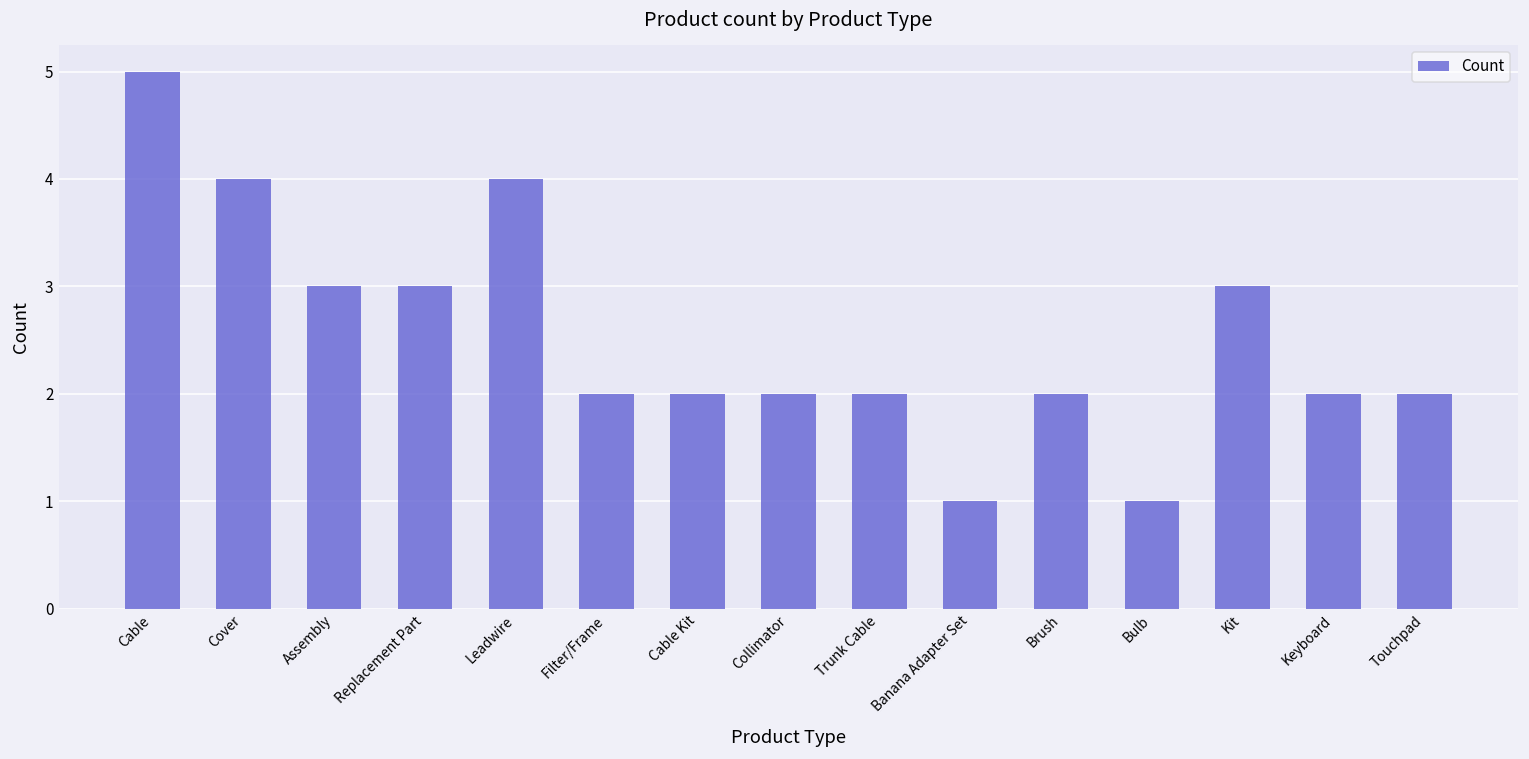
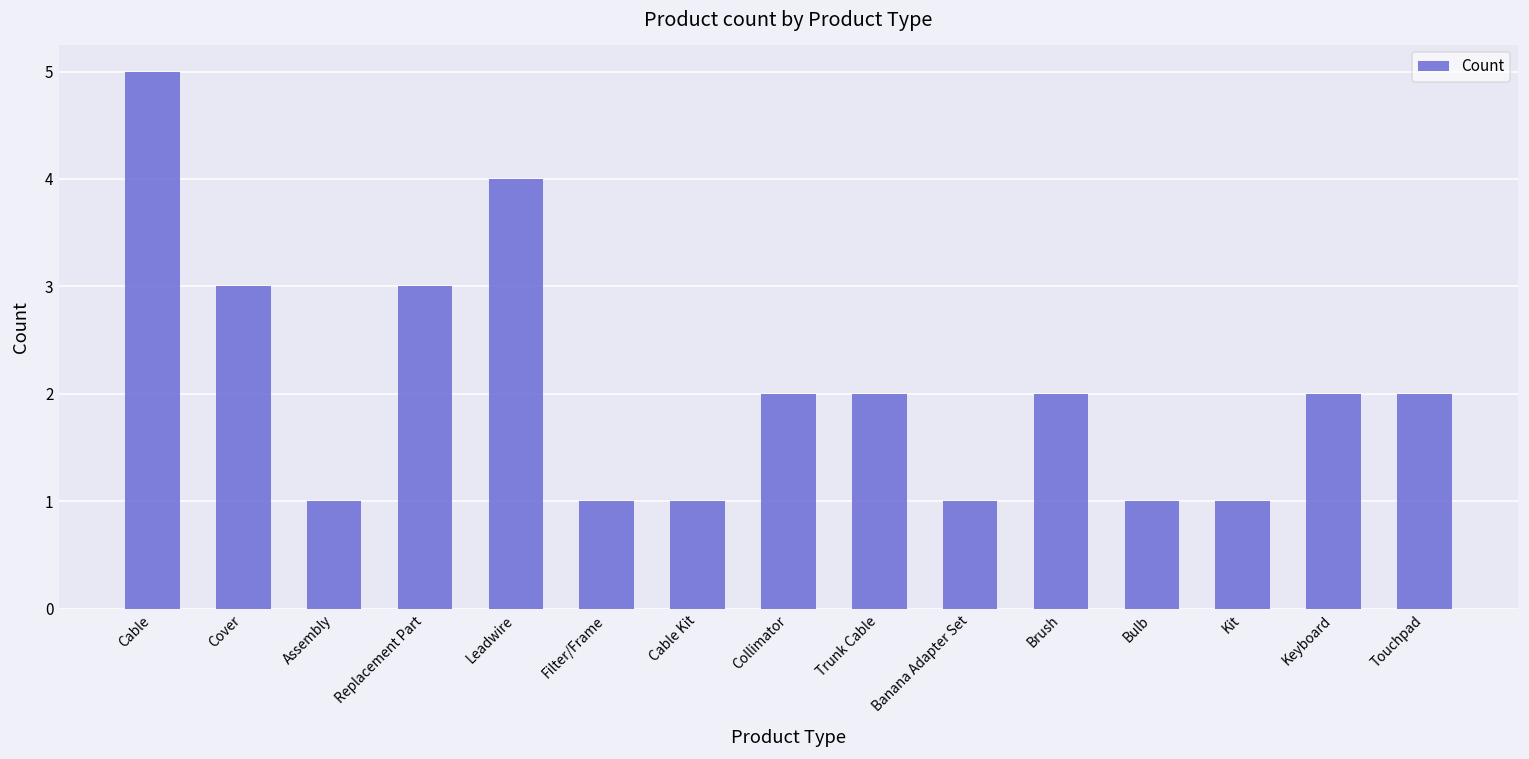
Cover: 4 -> 3
Assembly: 3 -> 1
Filter/Frame: 2 -> 1
Cable Kit: 2 -> 1
Kit: 3 -> 1
